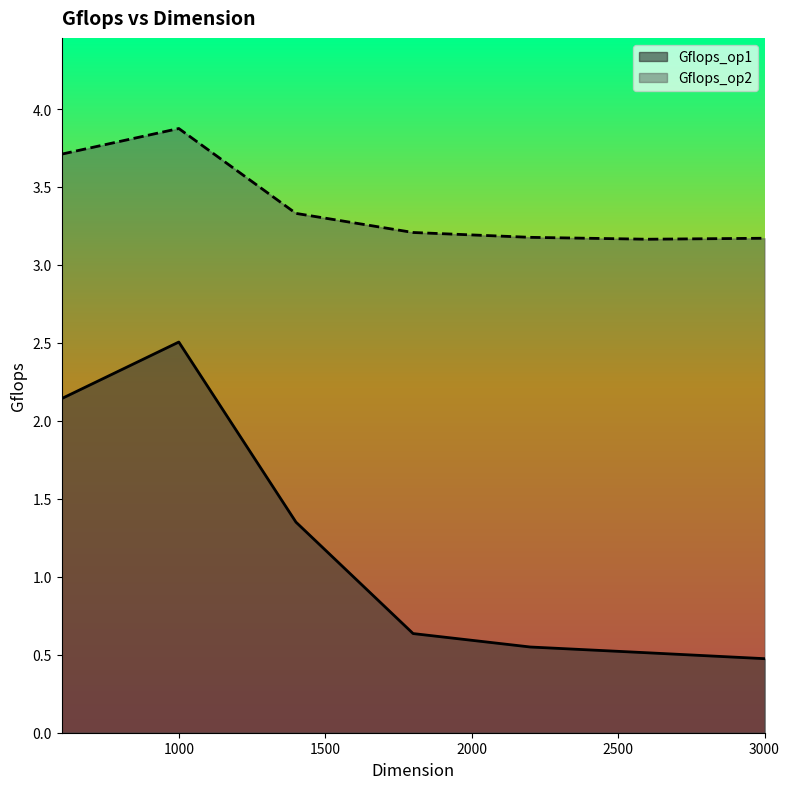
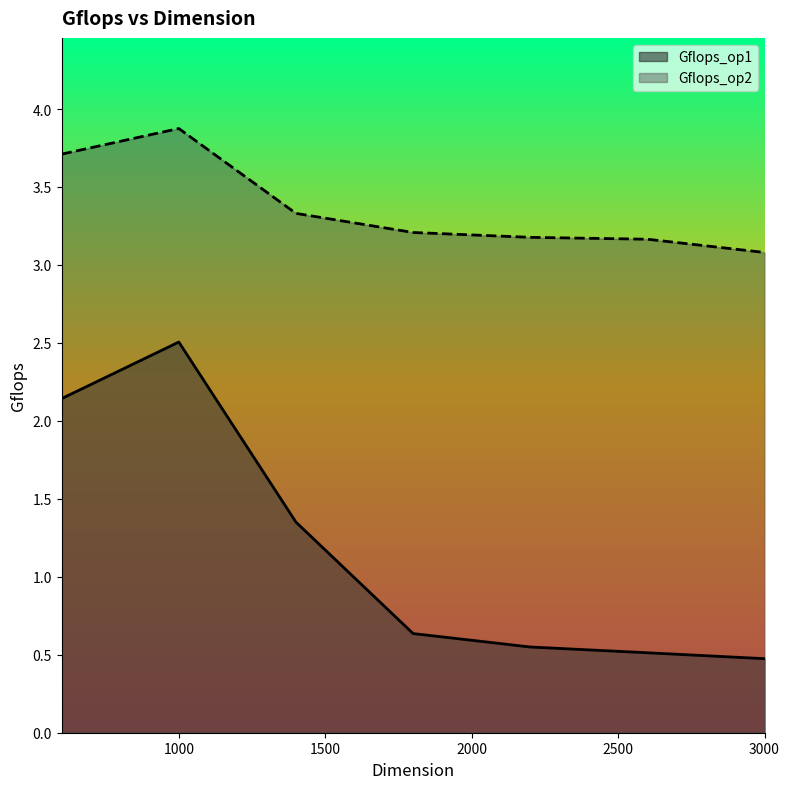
Gflops_op2, 3000: 3.17 -> 3.08
